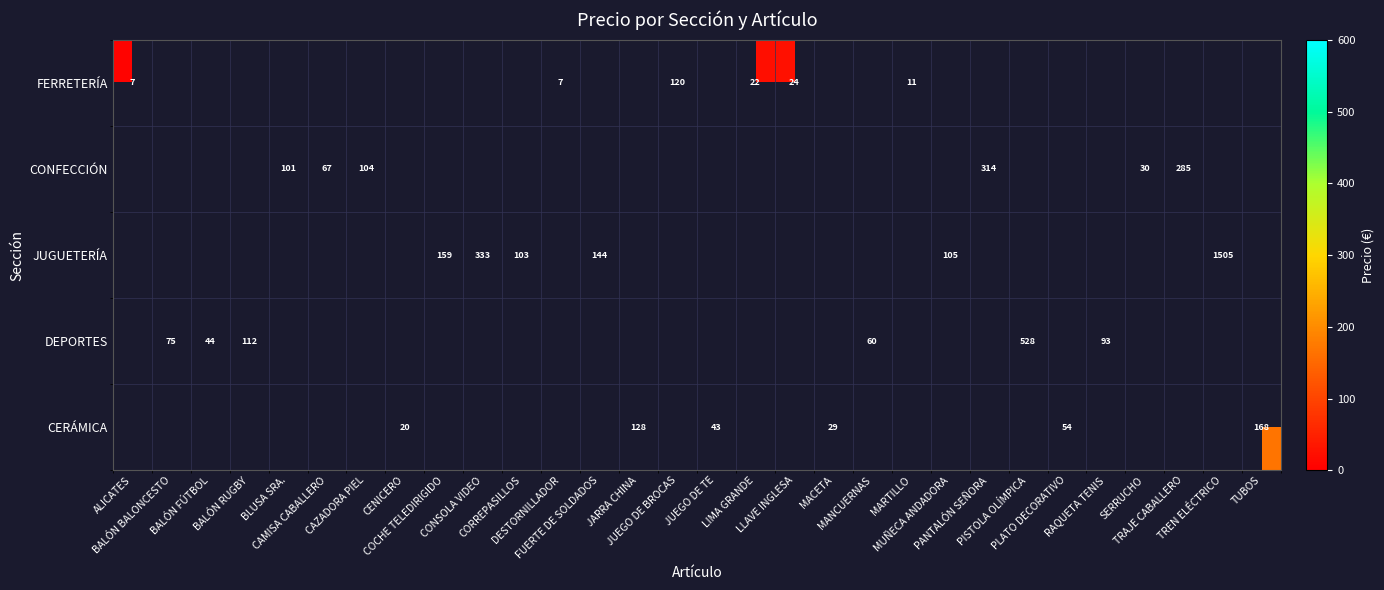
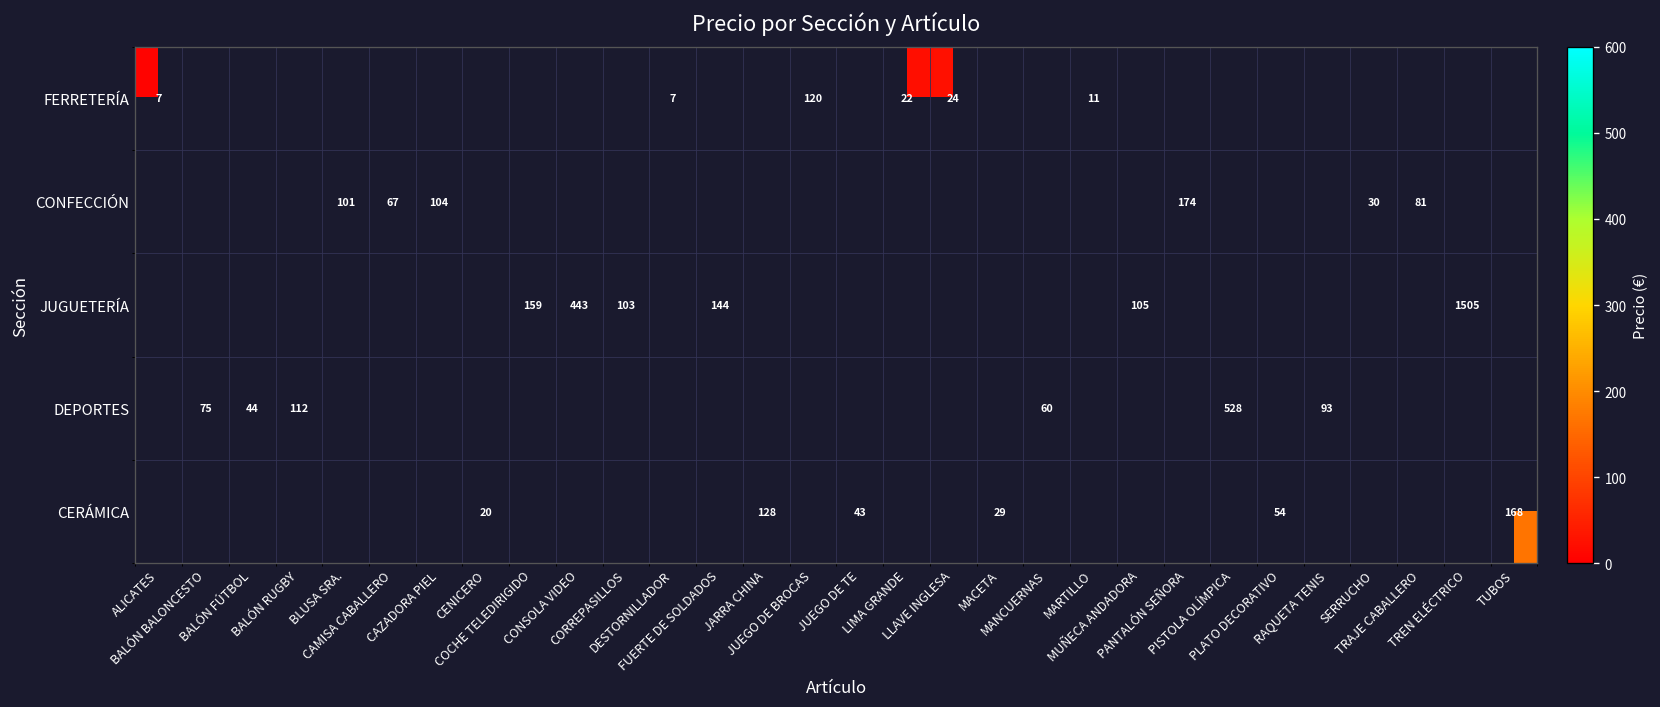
CONFECCIÓN, PANTALÓN SEÑORA: 314 -> 174
CONFECCIÓN, TRAJE CABALLERO: 285 -> 81
JUGUETERÍA, CONSOLA VIDEO: 333 -> 443
